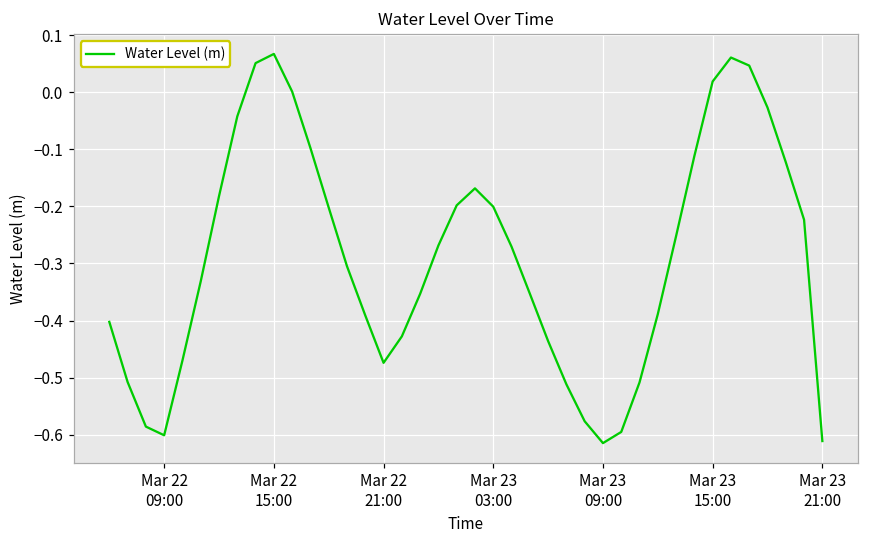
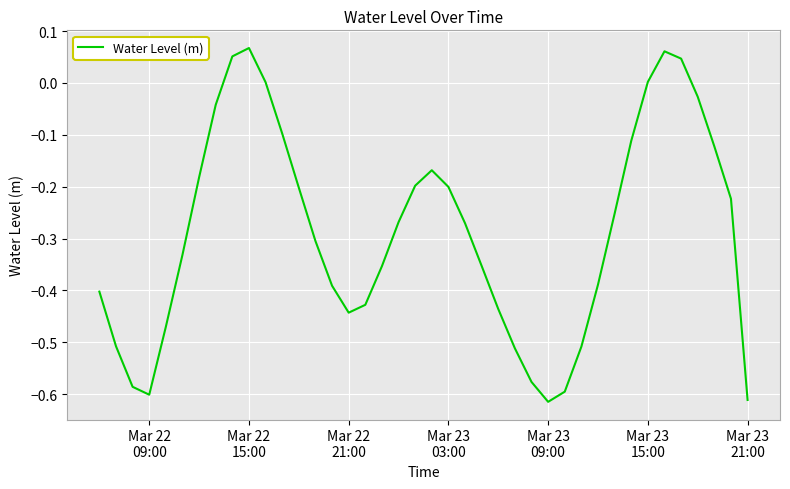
Mar 22 21:00: -0.47 -> -0.44
Mar 23 15:00: 0.02 -> 0.00
